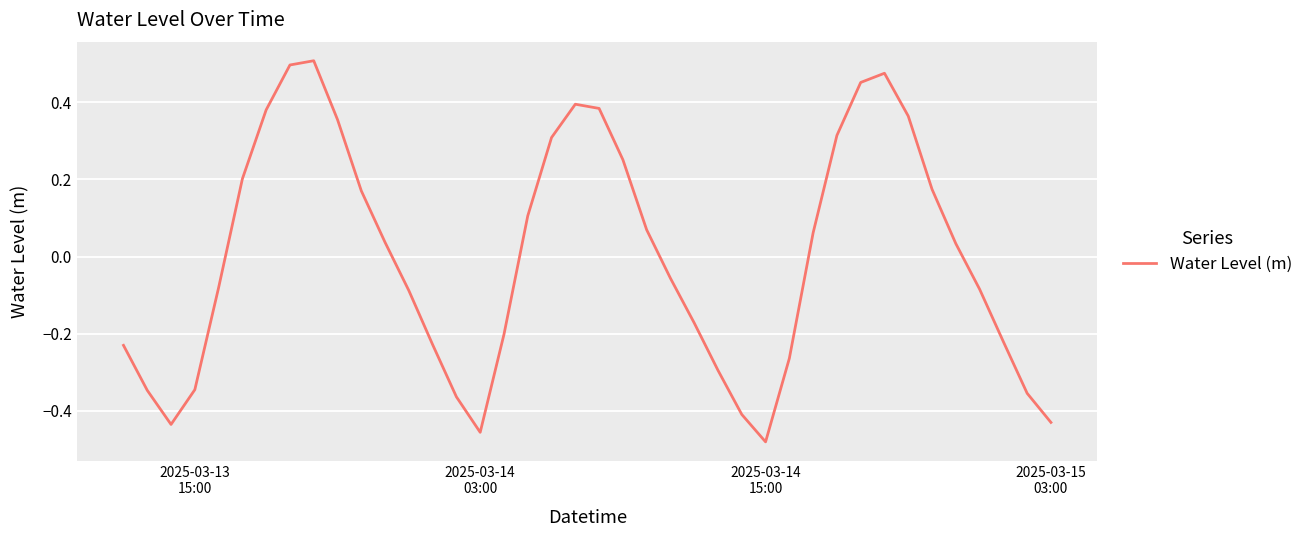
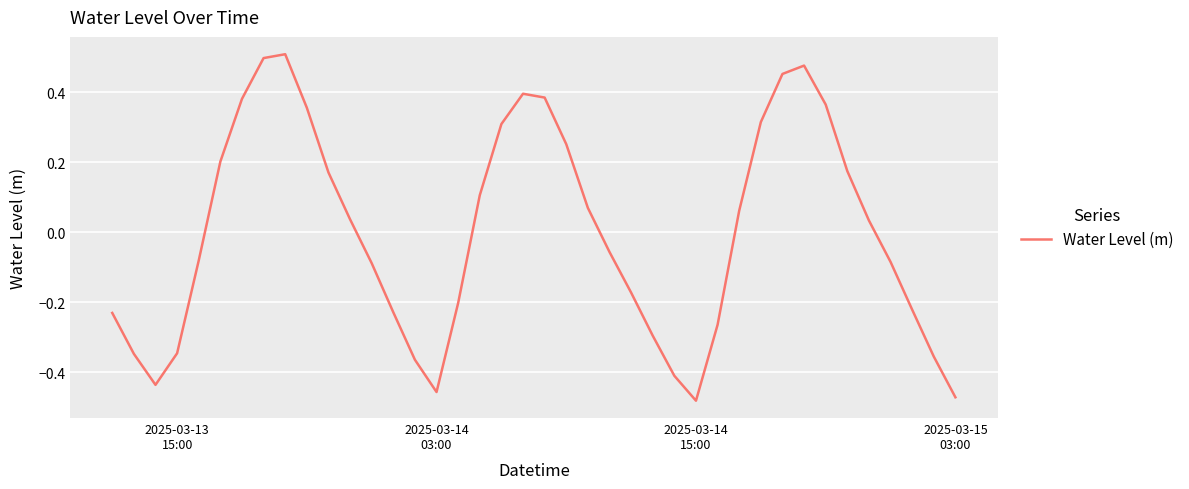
2025-03-15 03:00: -0.43 -> -0.47
